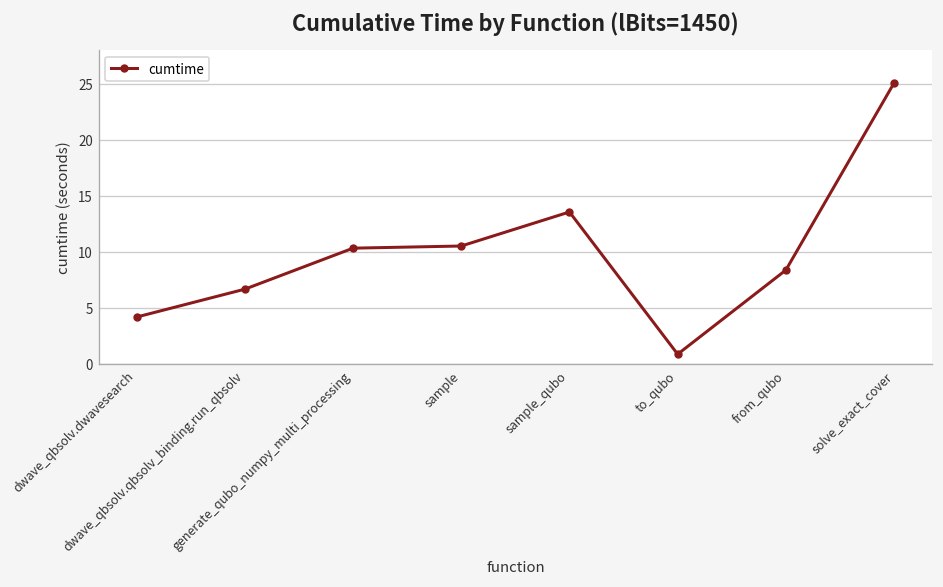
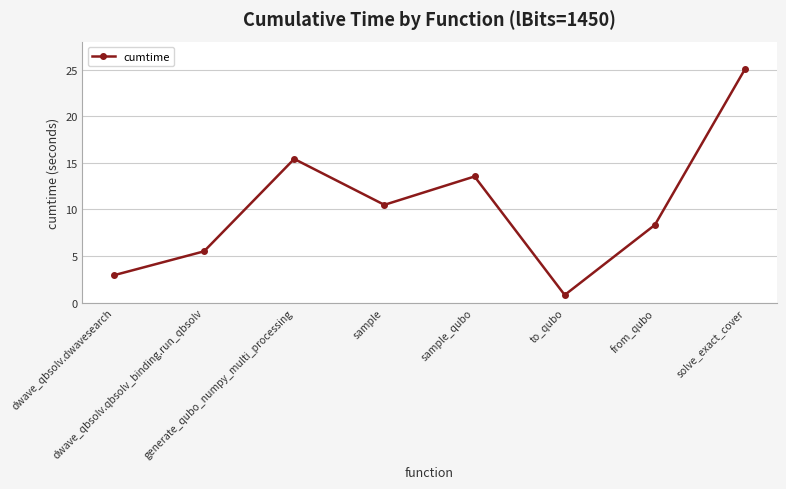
dwave_qbsolv.dwavesearch: 4 -> 3
dwave_qbsolv.qbsolv_binding.run_qbsolv: 7 -> 6
generate_qubo_numpy_multi_processing: 10 -> 15
